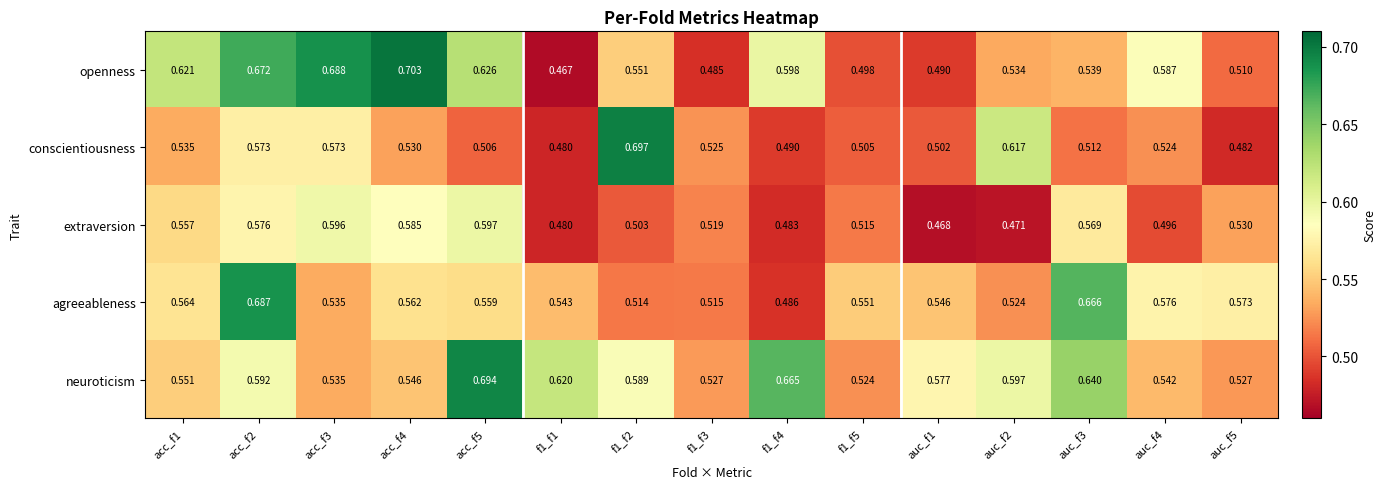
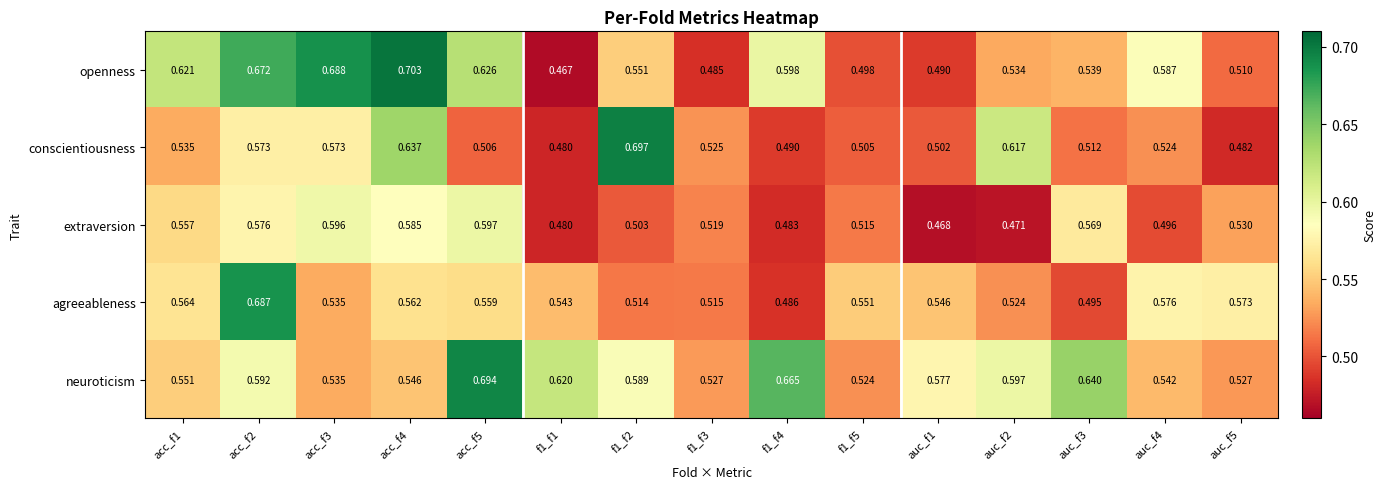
conscientiousness, acc_f4: 0.530 -> 0.637
agreeableness, auc_f3: 0.666 -> 0.495
